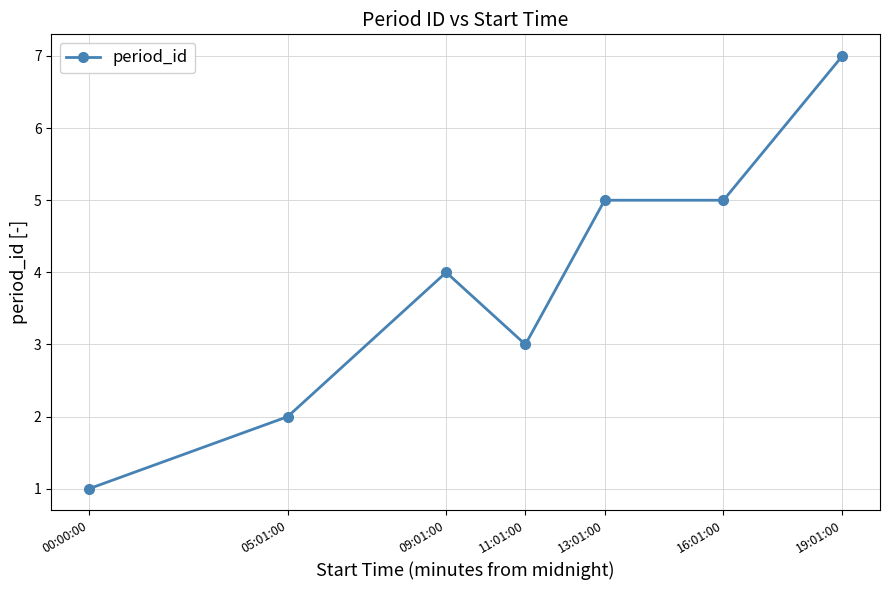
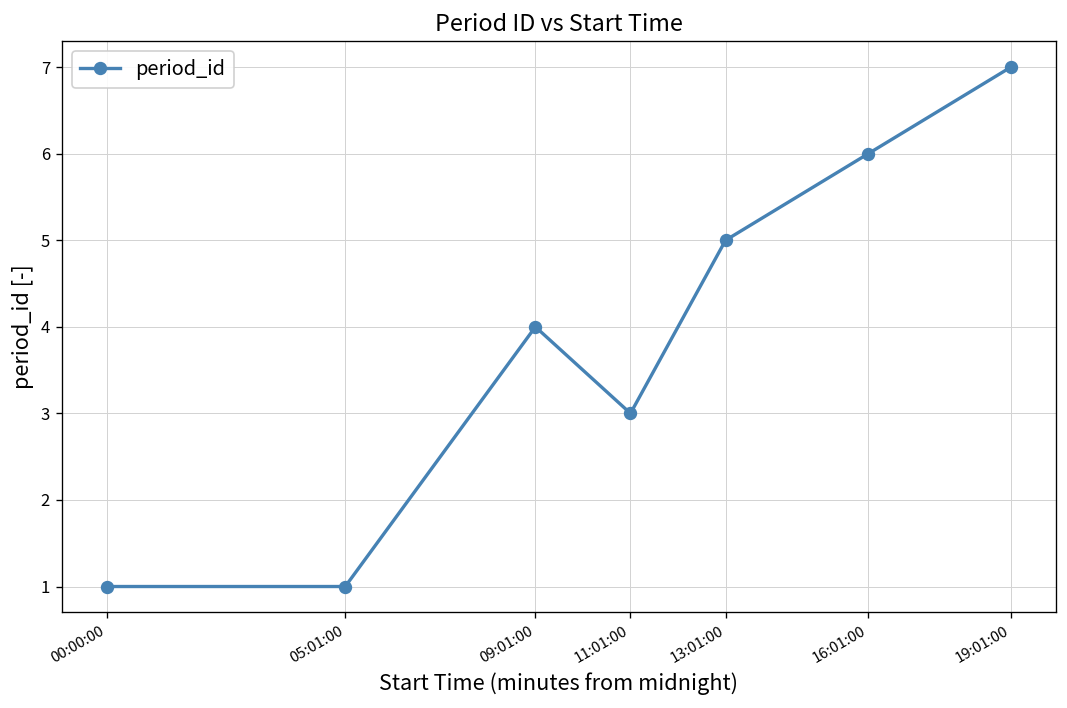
05:01:00: 2 -> 1
16:01:00: 5 -> 6
